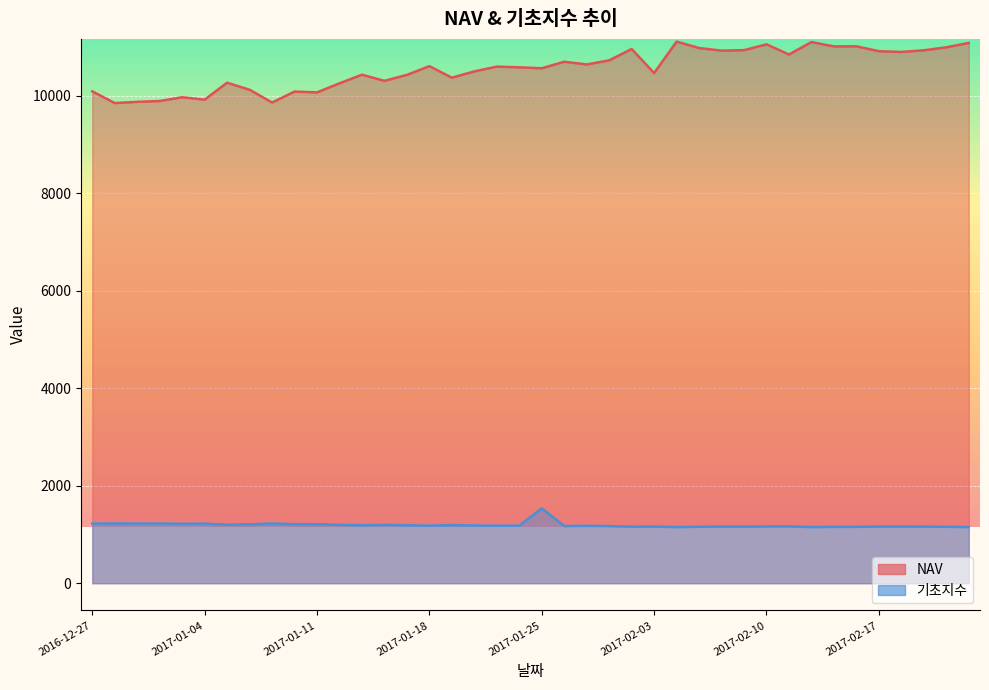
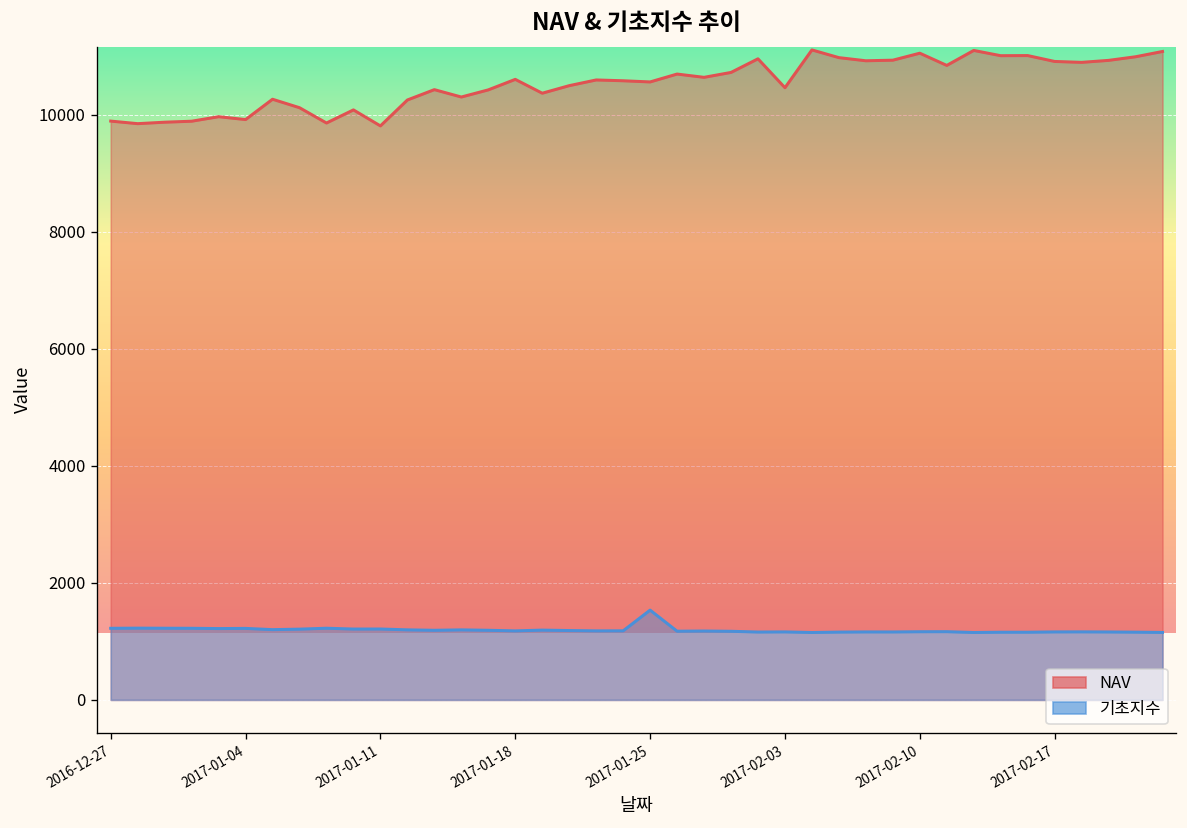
NAV, 2016-12-27: 10100 -> 9900
NAV, 2017-01-11: 10100 -> 9800
